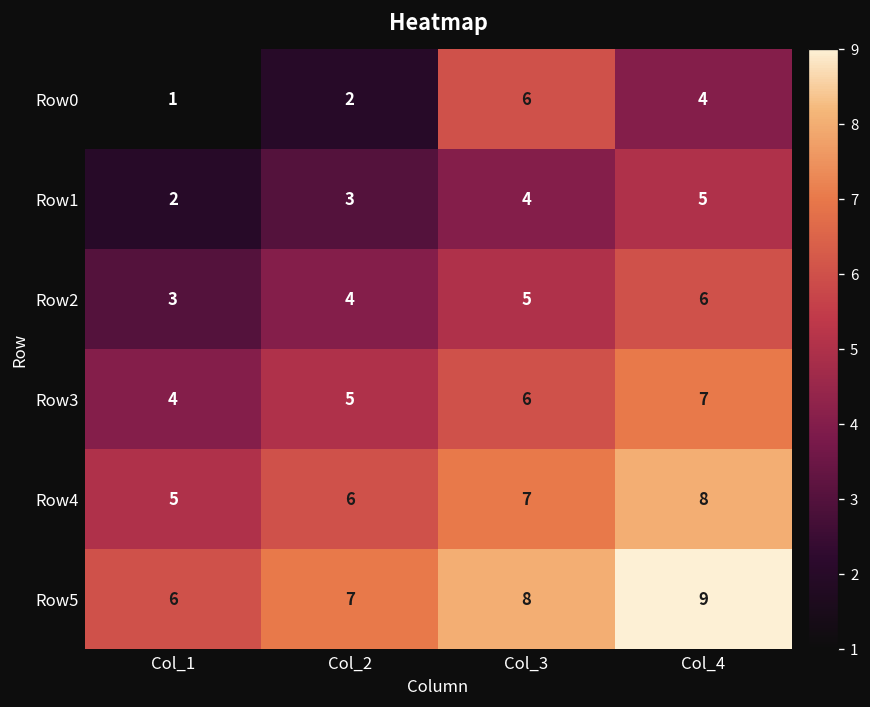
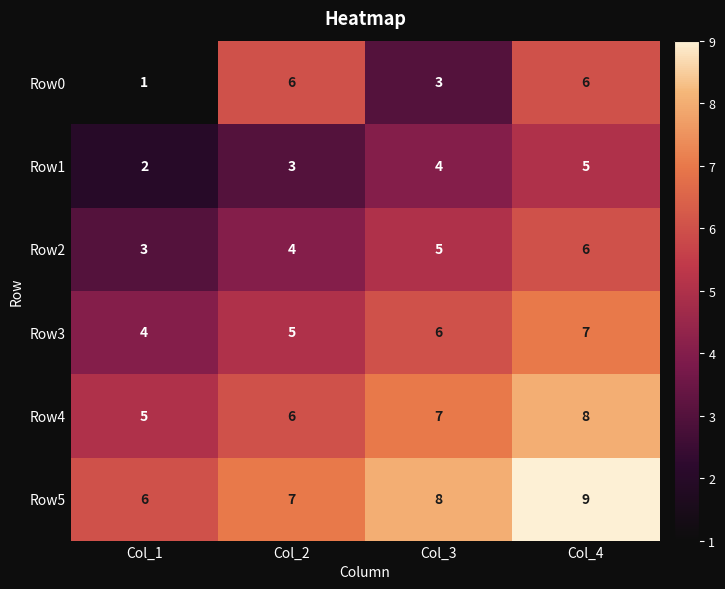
Row0, Col_2: 2 -> 6
Row0, Col_3: 6 -> 3
Row0, Col_4: 4 -> 6
